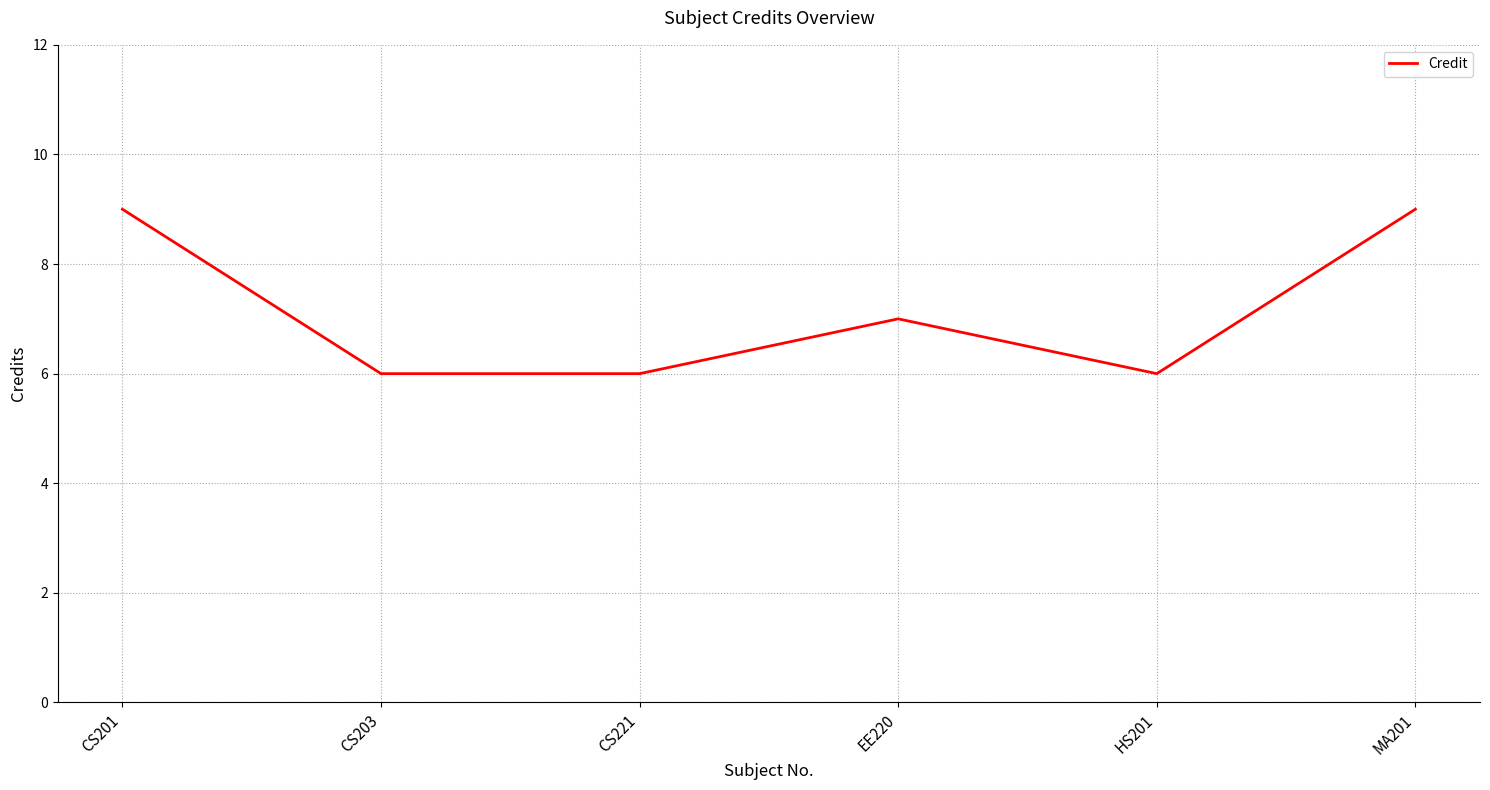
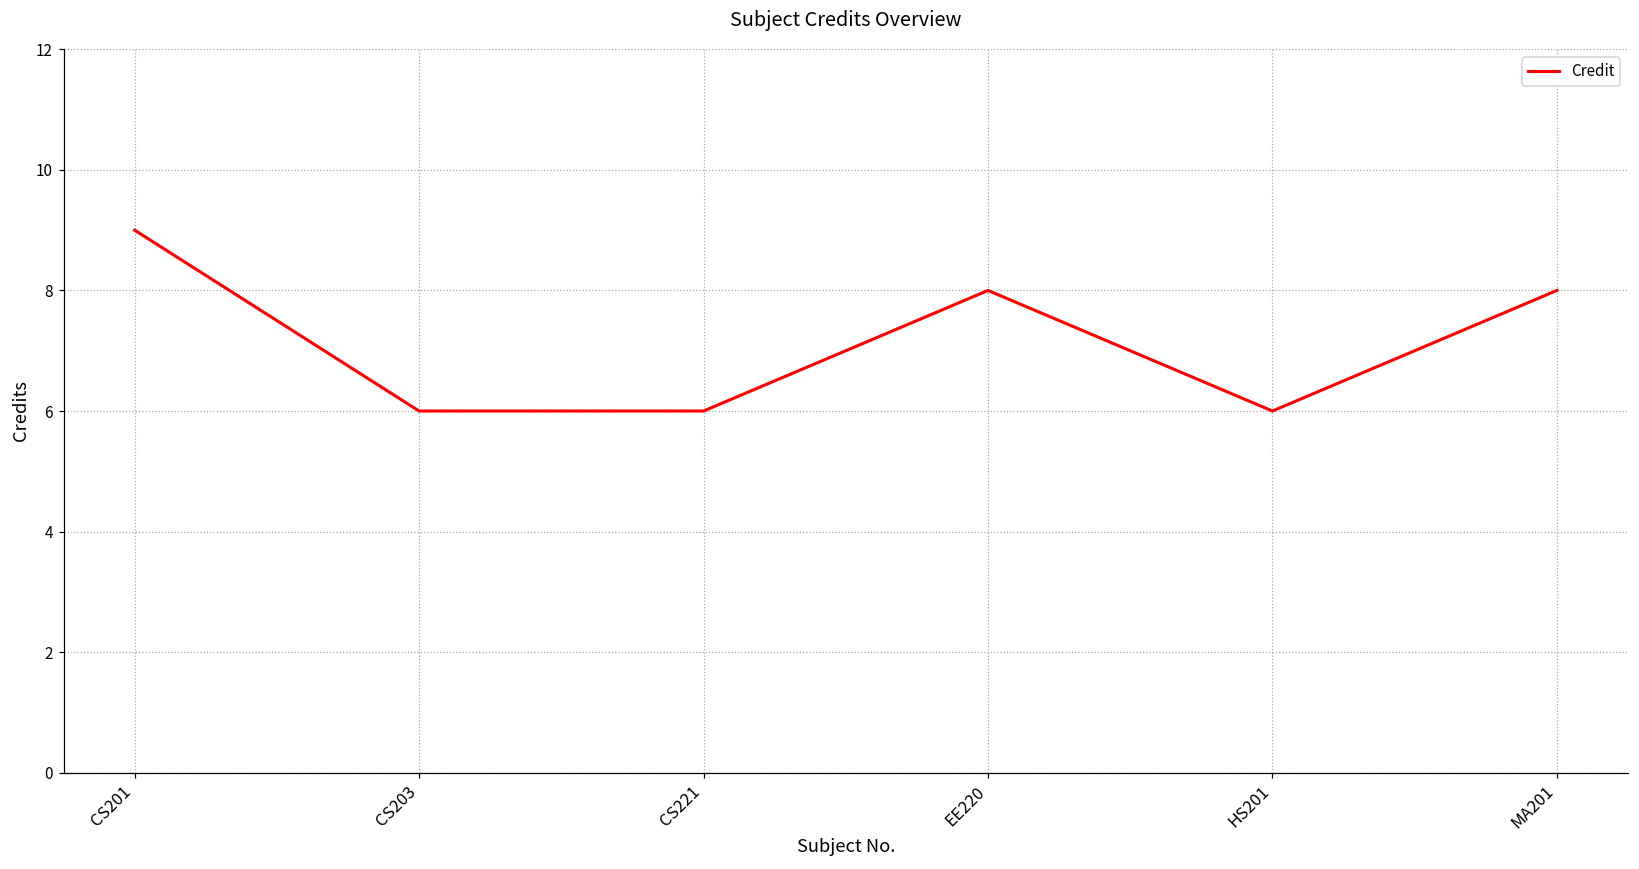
EE220: 7 -> 8
MA201: 9 -> 8
